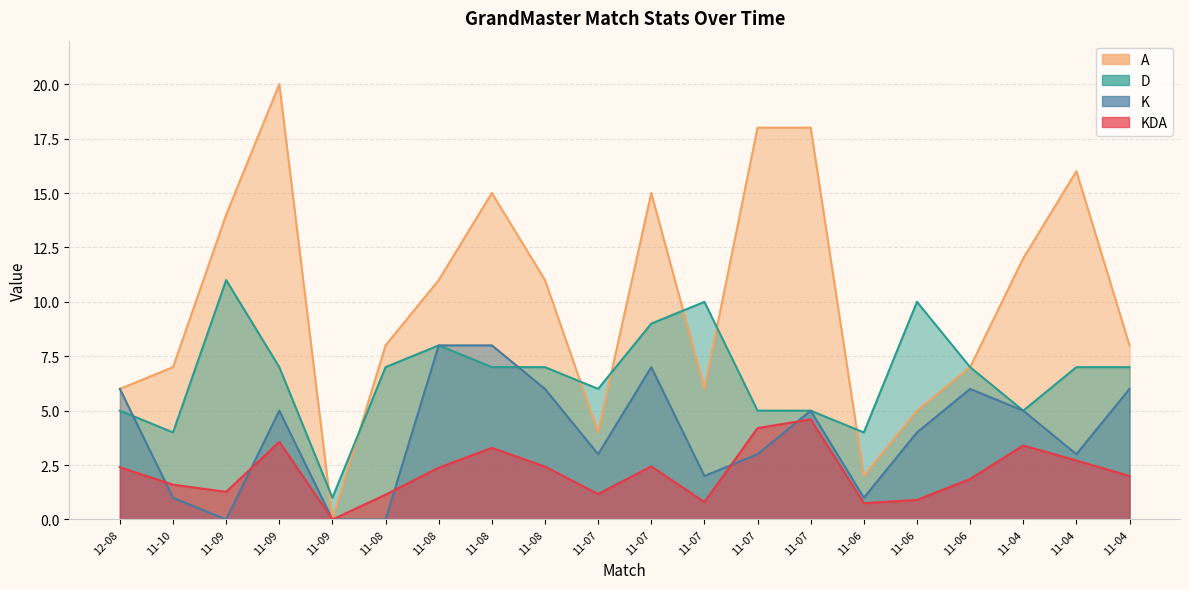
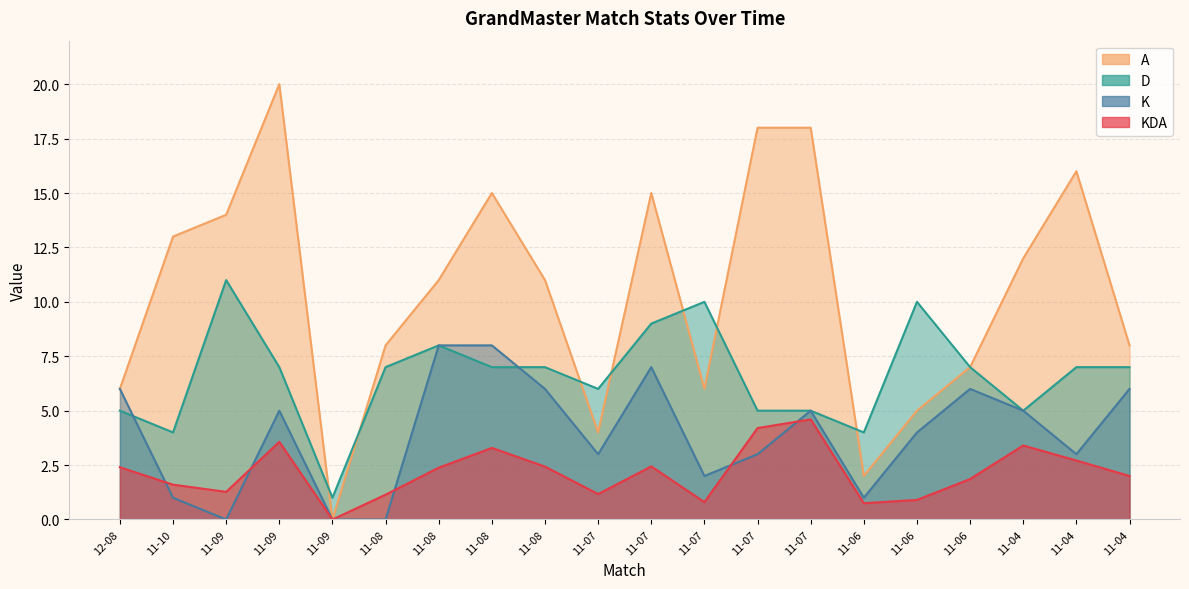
A, 11-10: 7 -> 13
